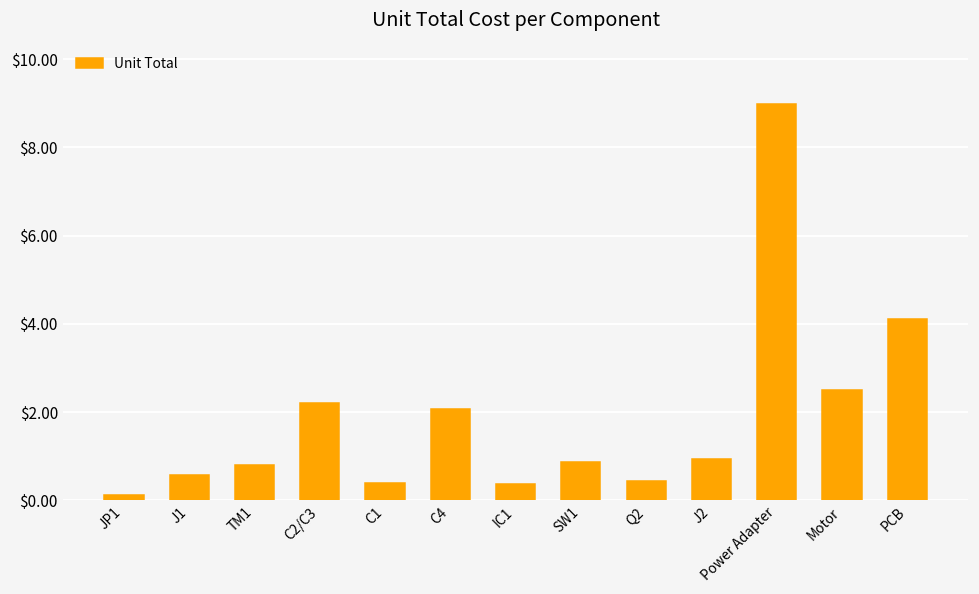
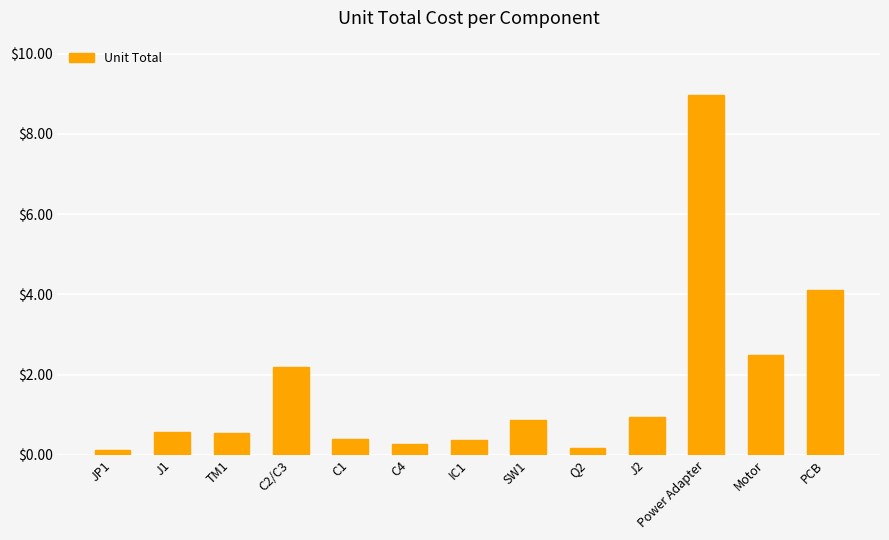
TM1: $0.8 -> $0.6
C4: $2.1 -> $0.3
Q2: $0.4 -> $0.2
